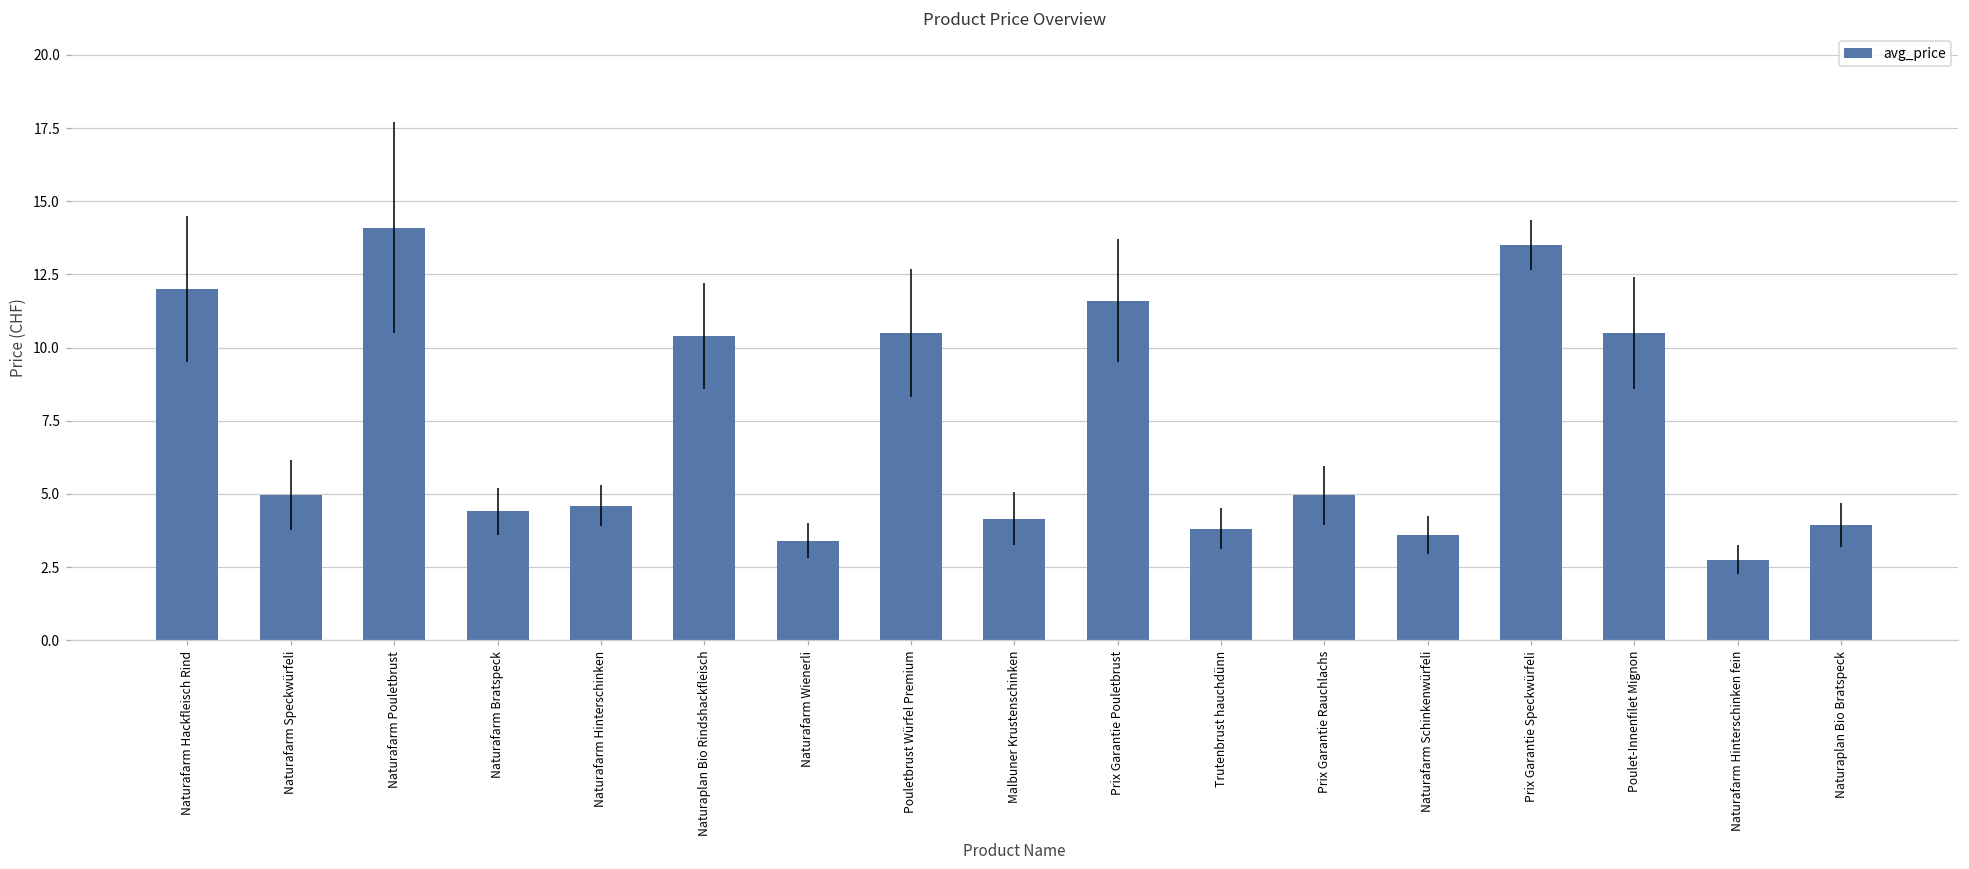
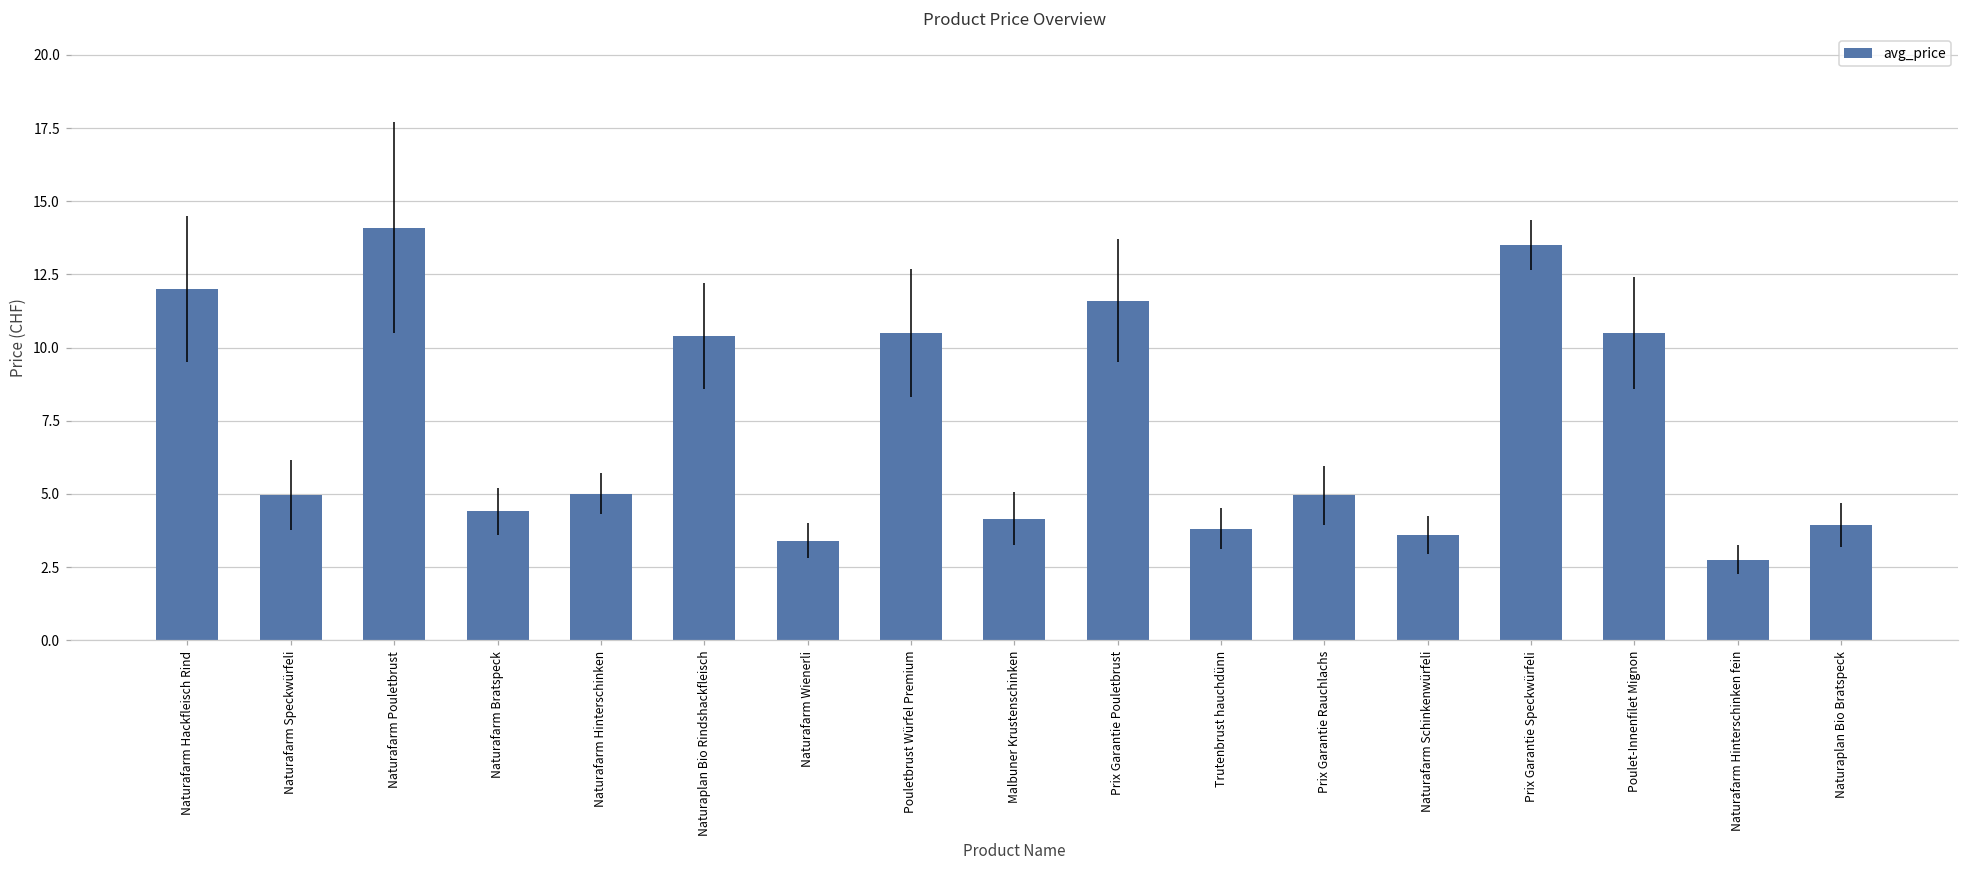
Naturafarm Hinterschinken: 4.6 -> 5.0
